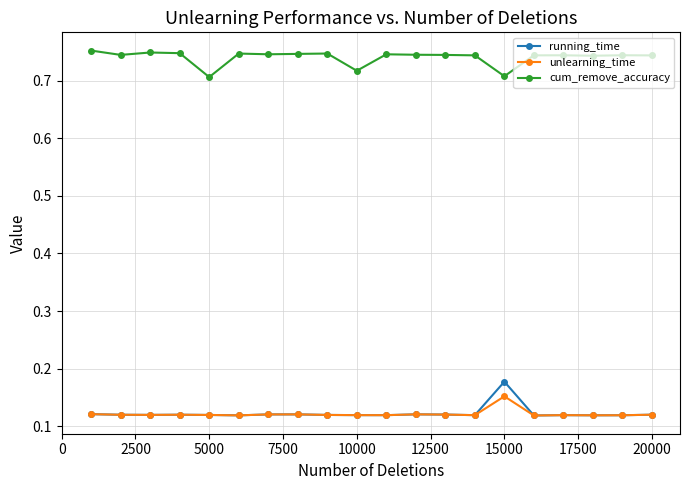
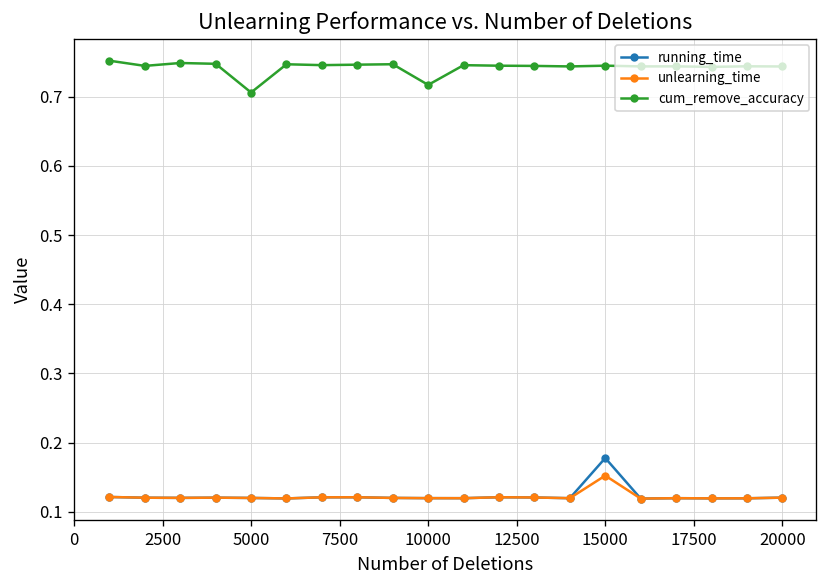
cum_remove_accuracy, 15000: 0.71 -> 0.74
